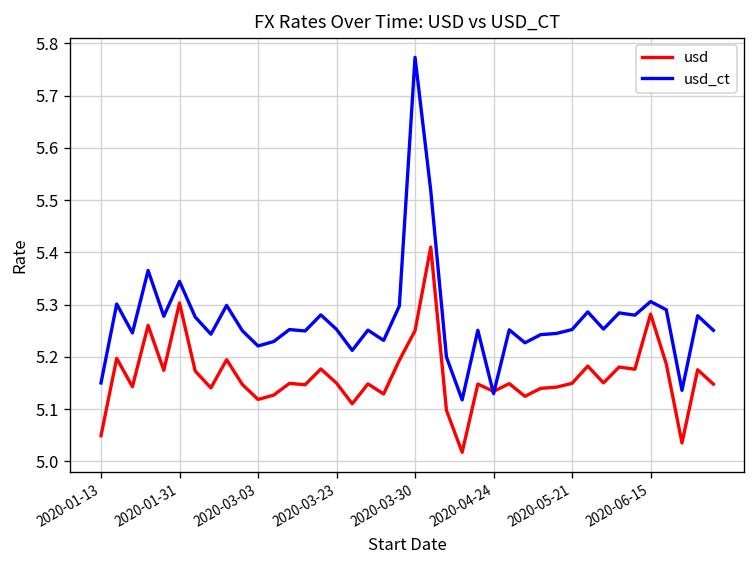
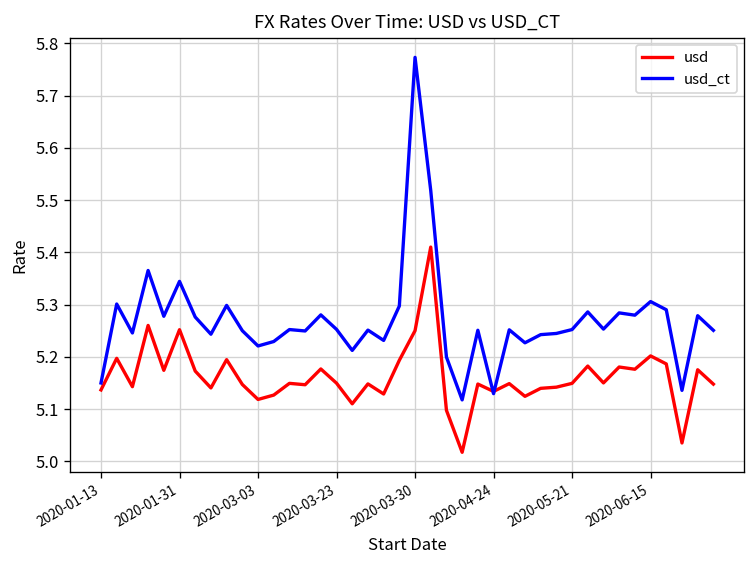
usd, 2020-01-13: 5.05 -> 5.14
usd, 2020-01-31: 5.30 -> 5.25
usd, 2020-06-15: 5.28 -> 5.20
